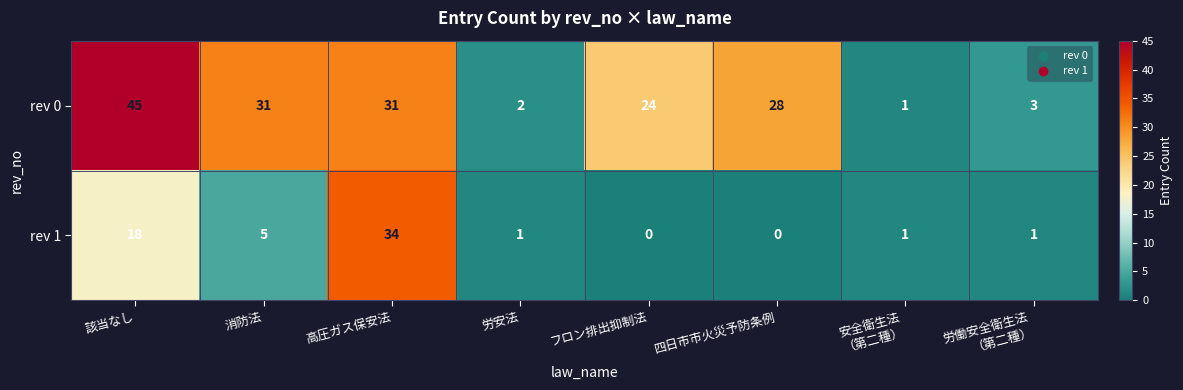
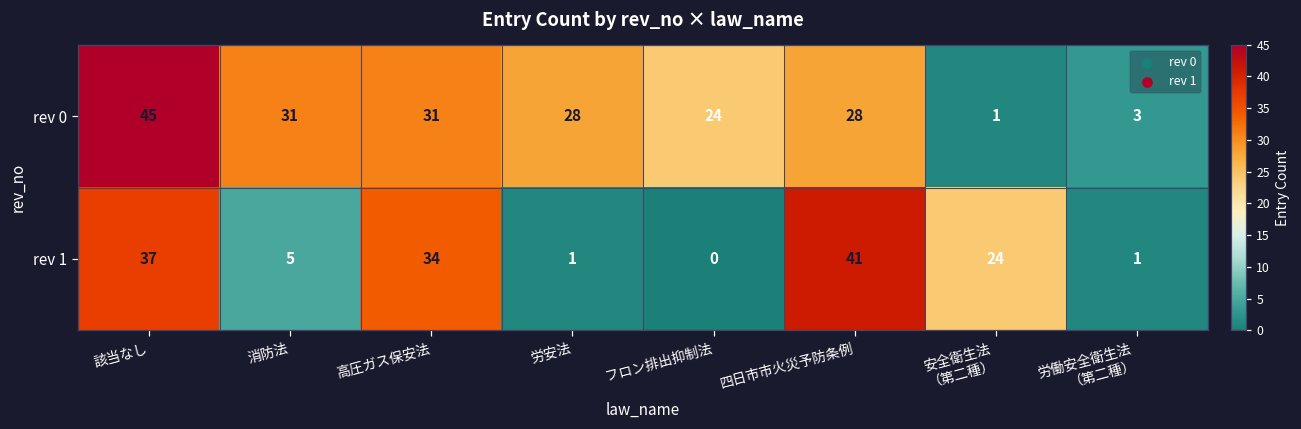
rev 0, 労安法: 2 -> 28
rev 1, 該当なし: 18 -> 37
rev 1, 四日市市火災予防条例: 0 -> 41
rev 1, 安全衛生法 （第二種）: 1 -> 24
